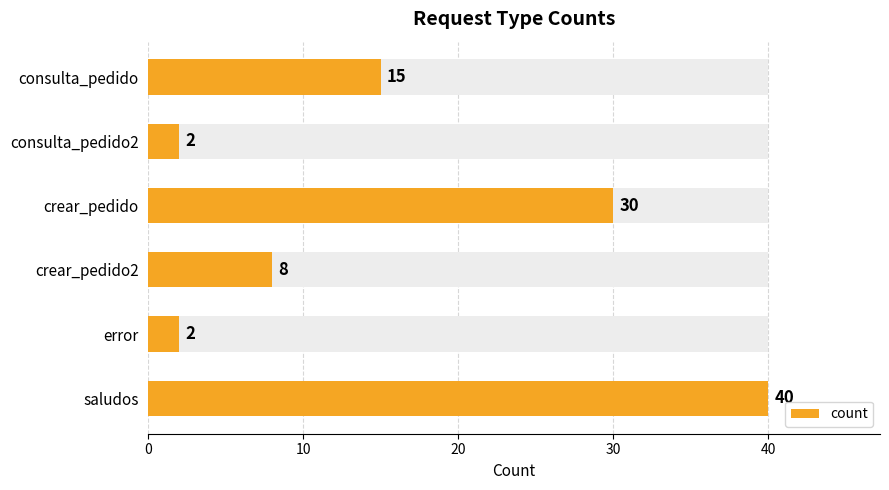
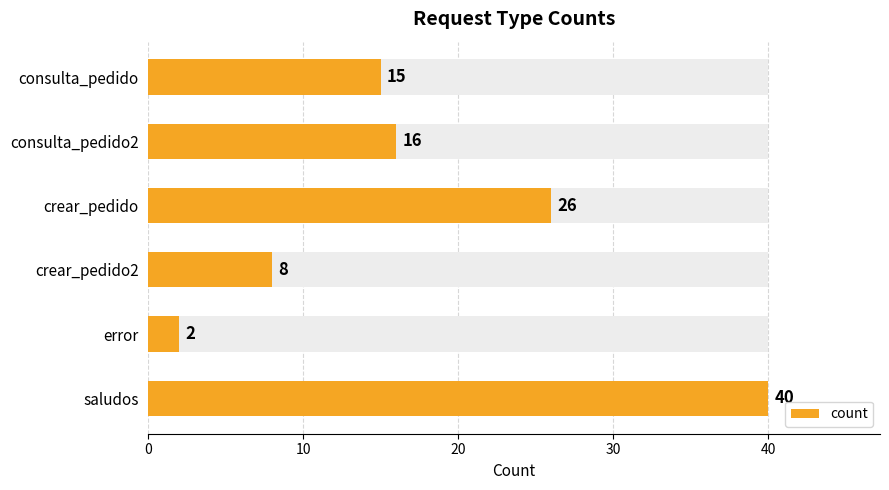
count, consulta_pedido2: 2 -> 16
count, crear_pedido: 30 -> 26
